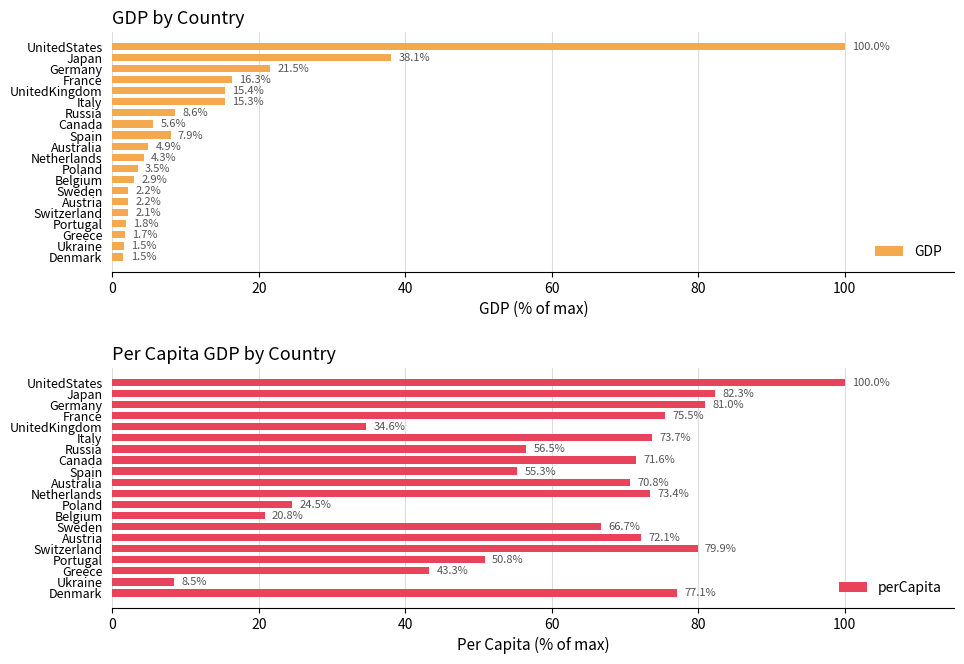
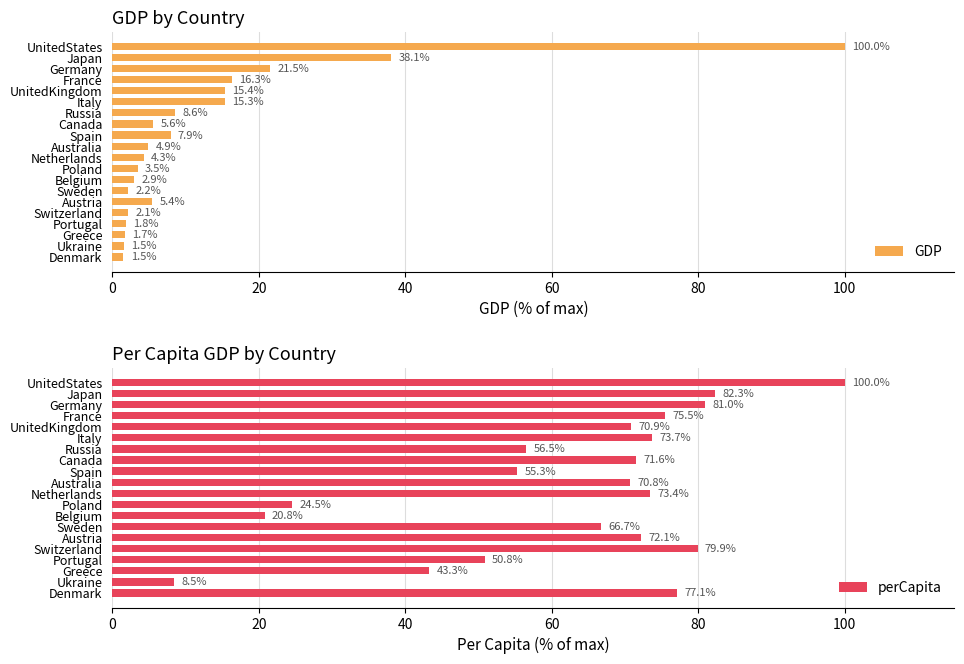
GDP by Country, Austria: 2.2% -> 5.4%
Per Capita GDP by Country, UnitedKingdom: 34.6% -> 70.9%
